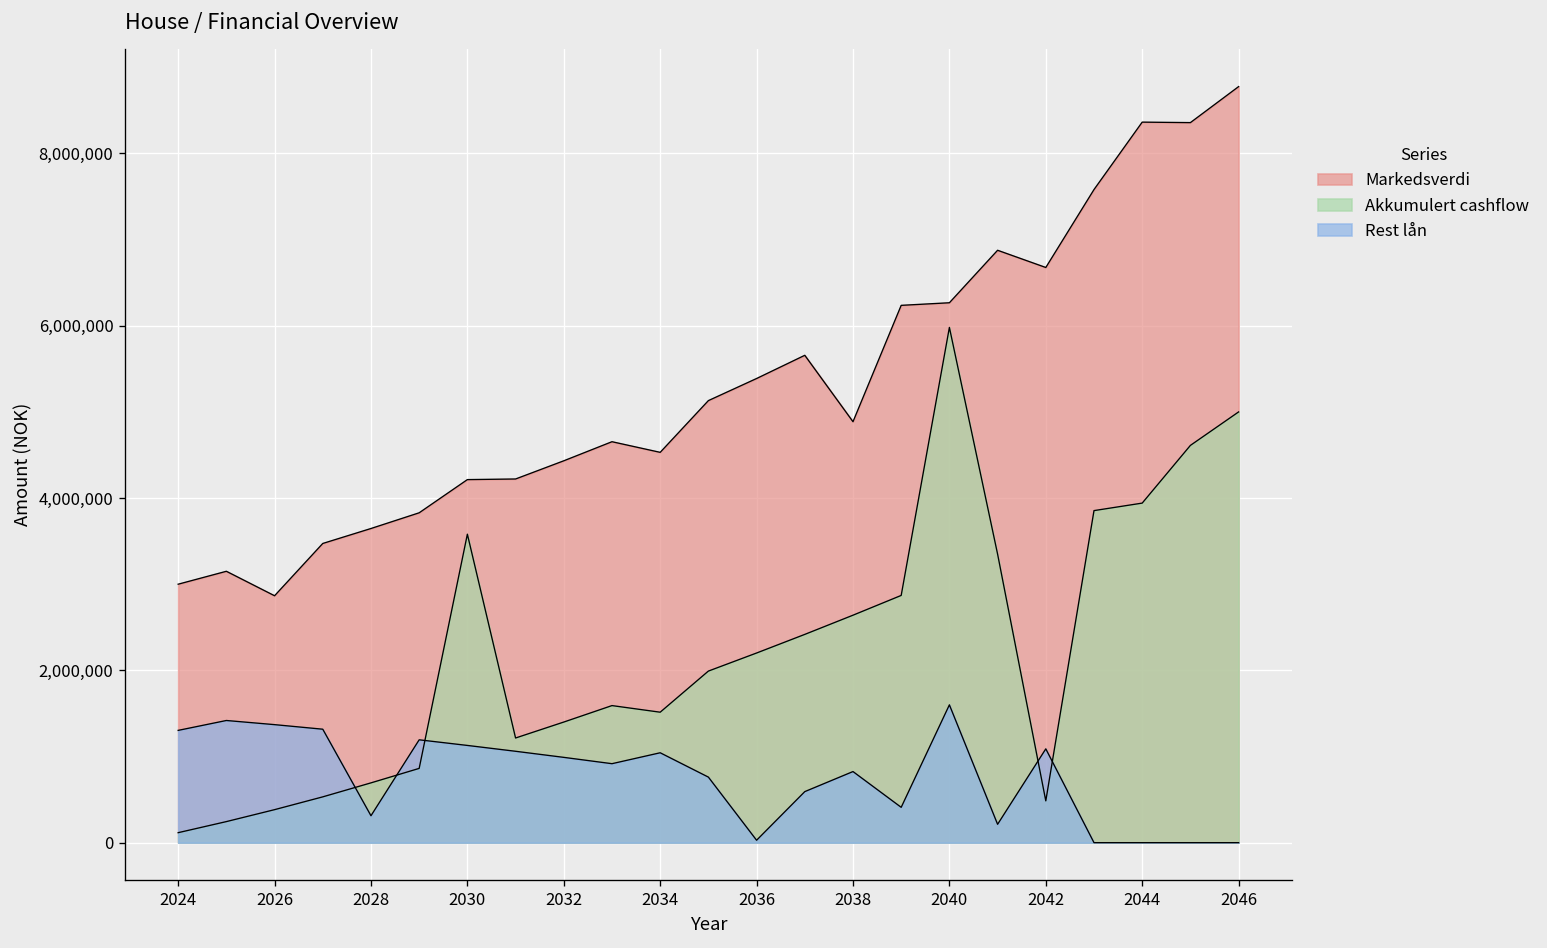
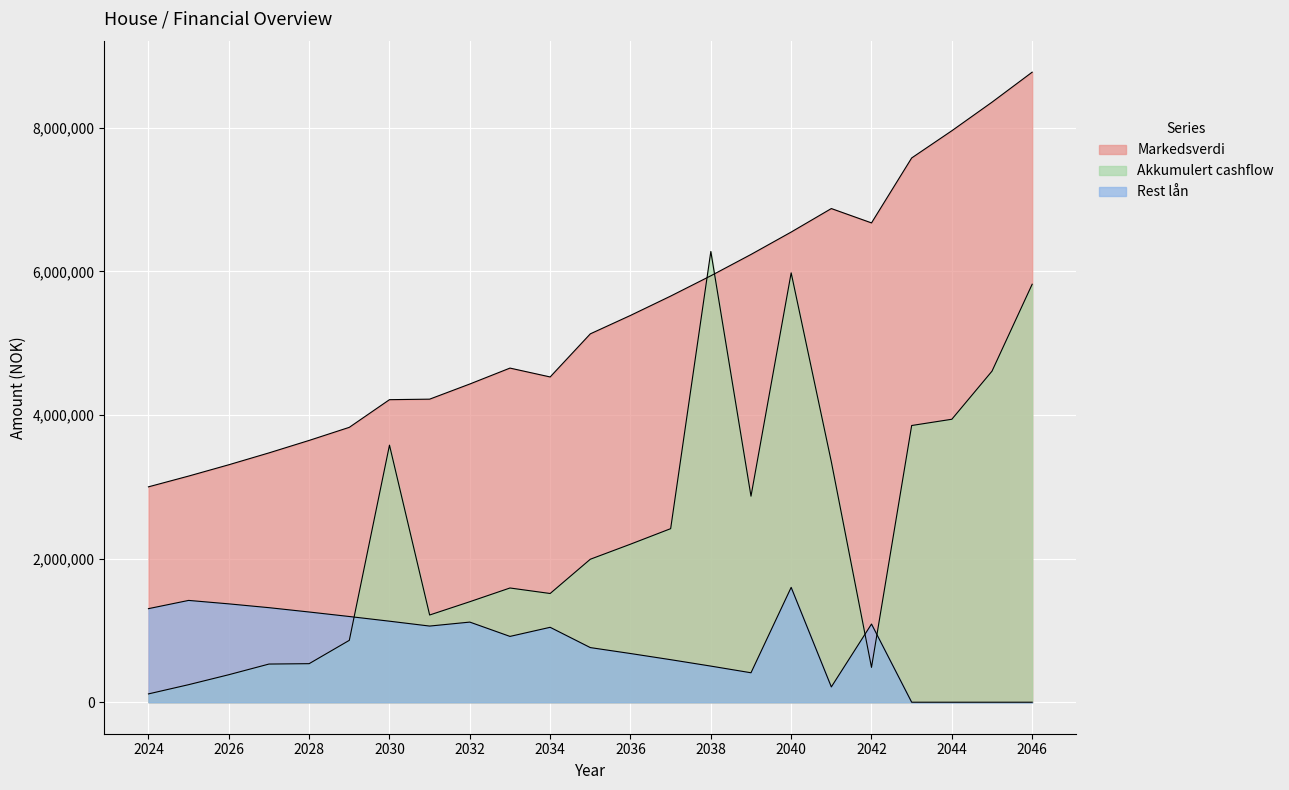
Markedsverdi, 2026: 2,900,000 -> 3,300,000
Akkumulert cashflow, 2028: 700,000 -> 500,000
Rest lån, 2028: 300,000 -> 1,300,000
Rest lån, 2032: 1,000,000 -> 1,100,000
Rest lån, 2036: 0 -> 700,000
Markedsverdi, 2038: 4,900,000 -> 5,900,000
Akkumulert cashflow, 2038: 2,600,000 -> 6,300,000
Rest lån, 2038: 800,000 -> 500,000
Markedsverdi, 2040: 6,300,000 -> 6,500,000
Markedsverdi, 2044: 8,400,000 -> 8,000,000
Akkumulert cashflow, 2046: 5,000,000 -> 5,800,000
